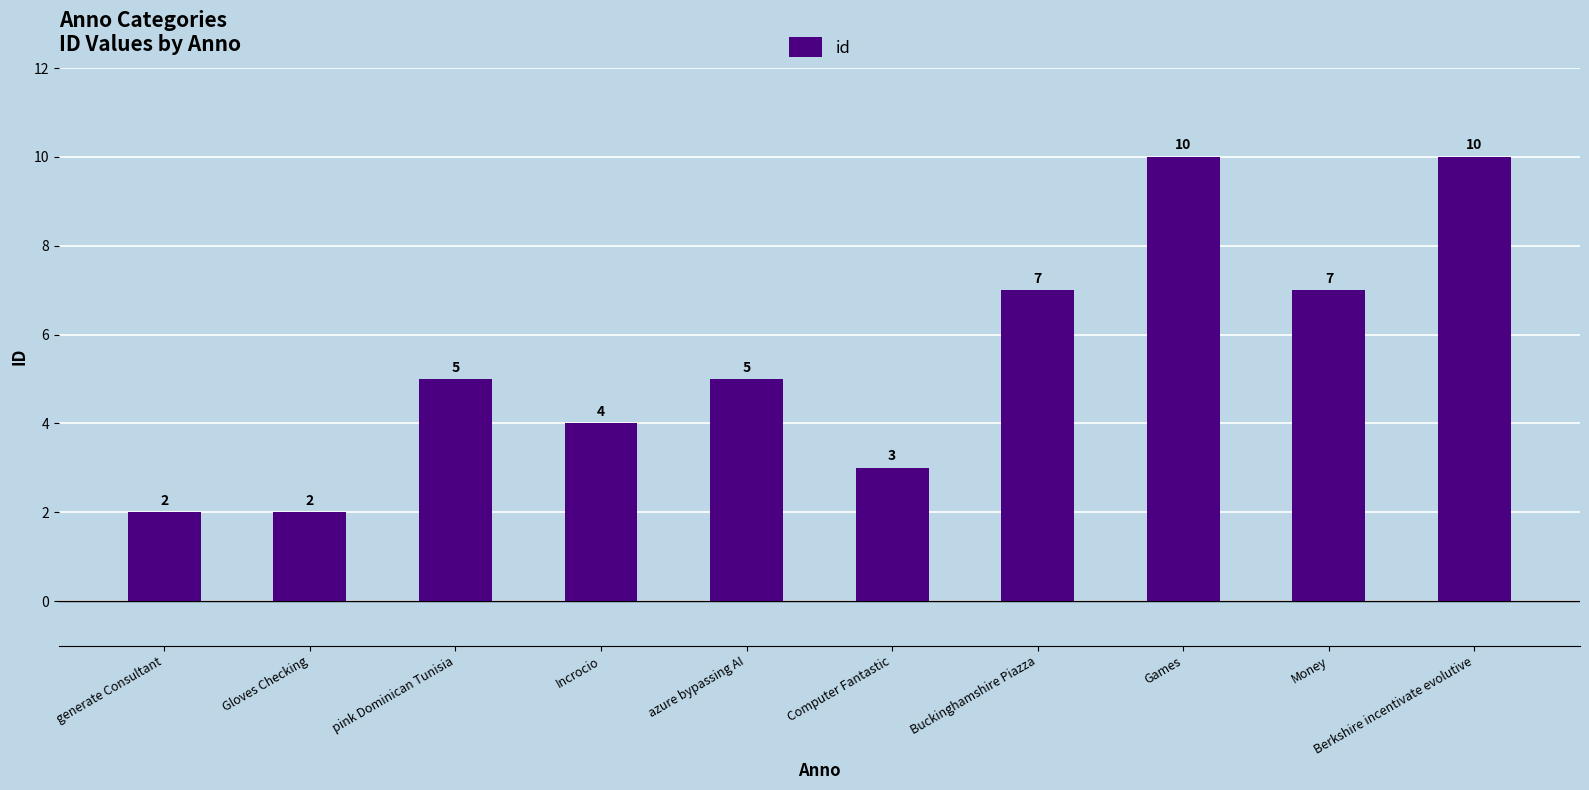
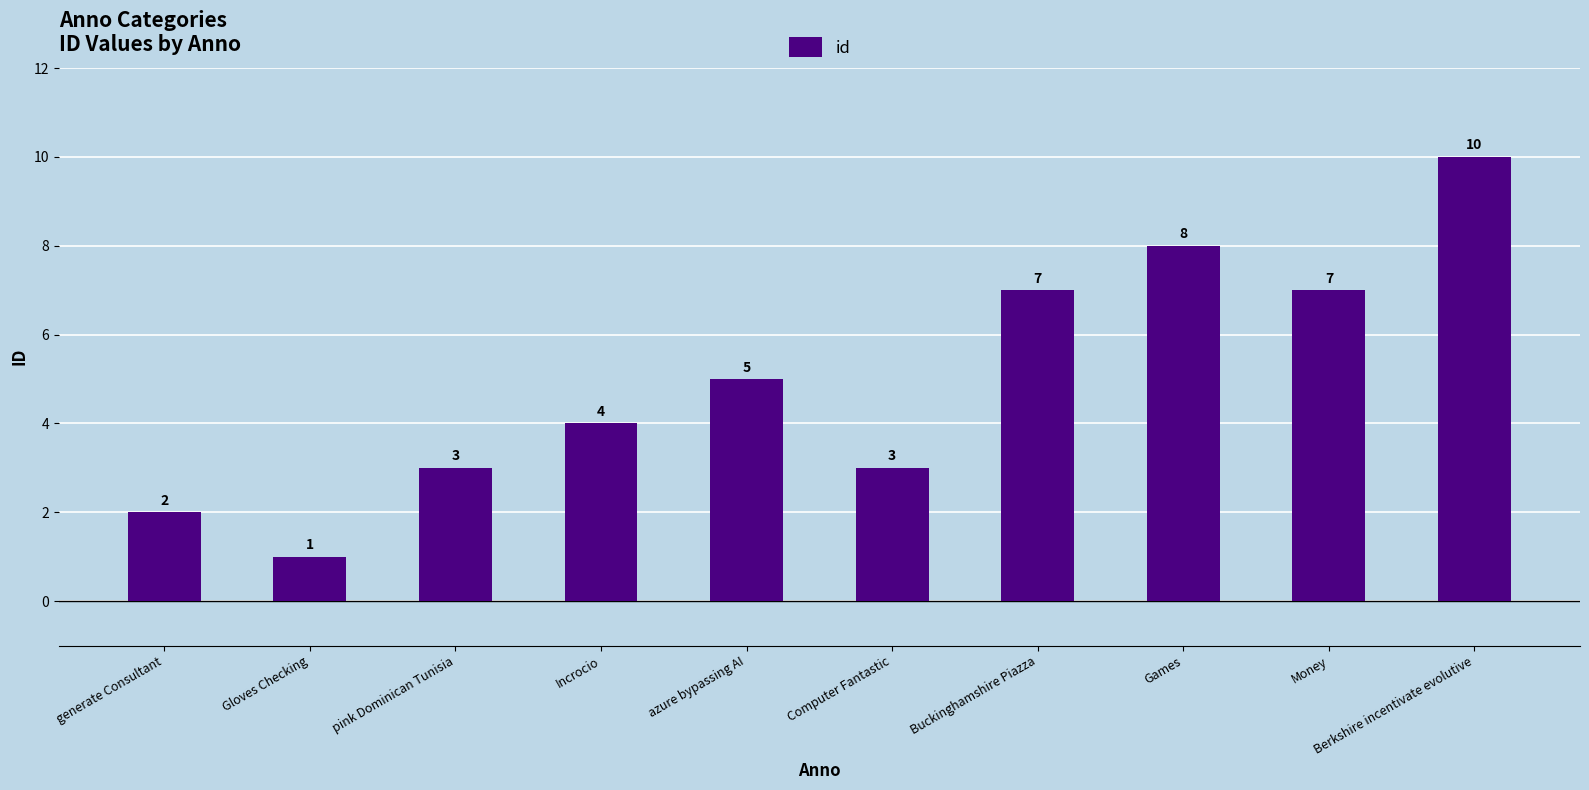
Gloves Checking: 2 -> 1
pink Dominican Tunisia: 5 -> 3
Games: 10 -> 8
